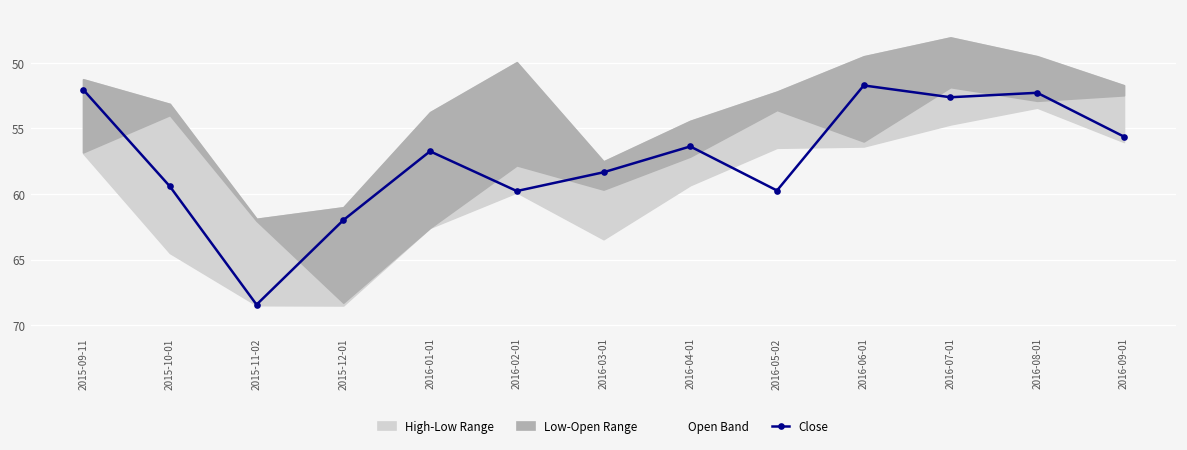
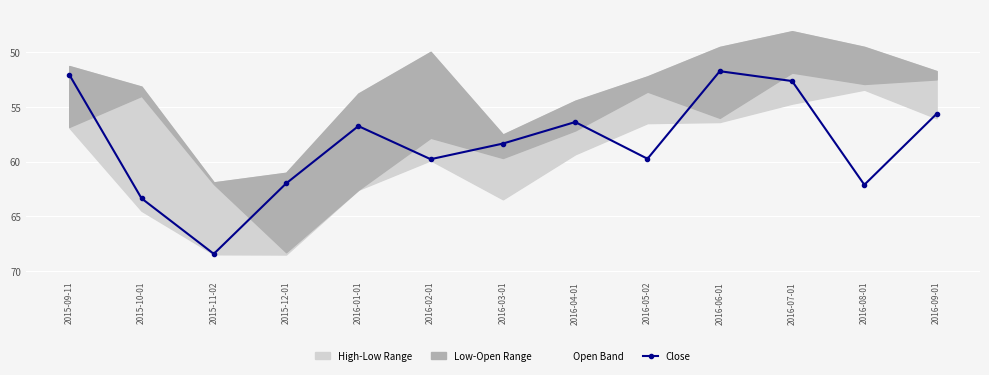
Close, 2015-10-01: 59.4 -> 63.4
Close, 2016-08-01: 52.3 -> 62.1
